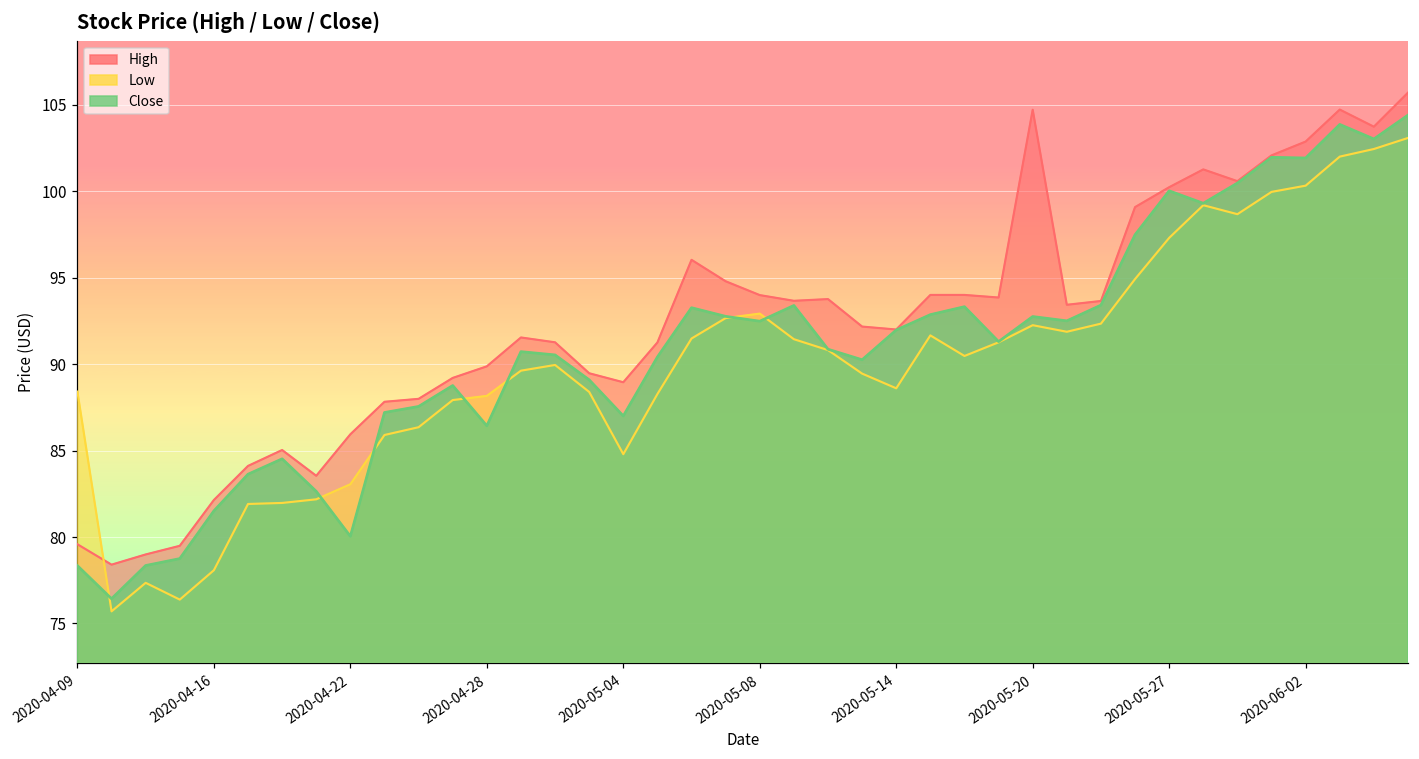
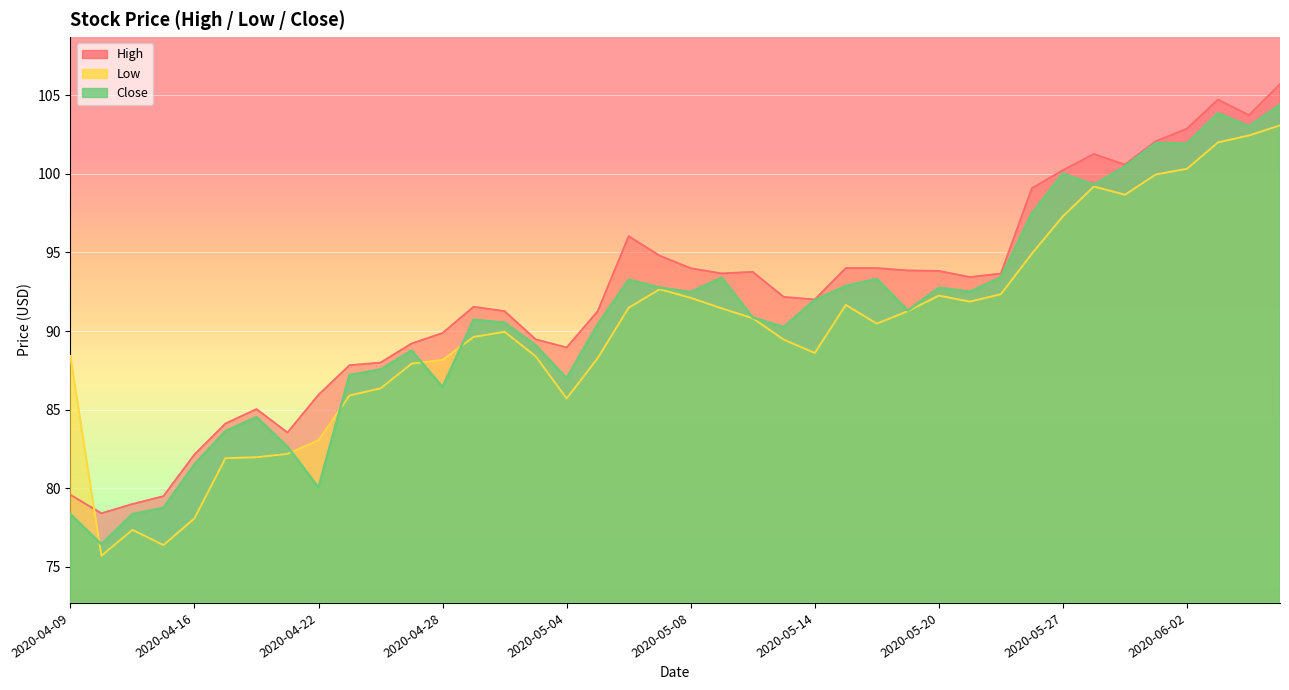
Low, 2020-05-04: 84.8 -> 85.7
Low, 2020-05-08: 92.9 -> 92.1
High, 2020-05-20: 104.7 -> 93.8
